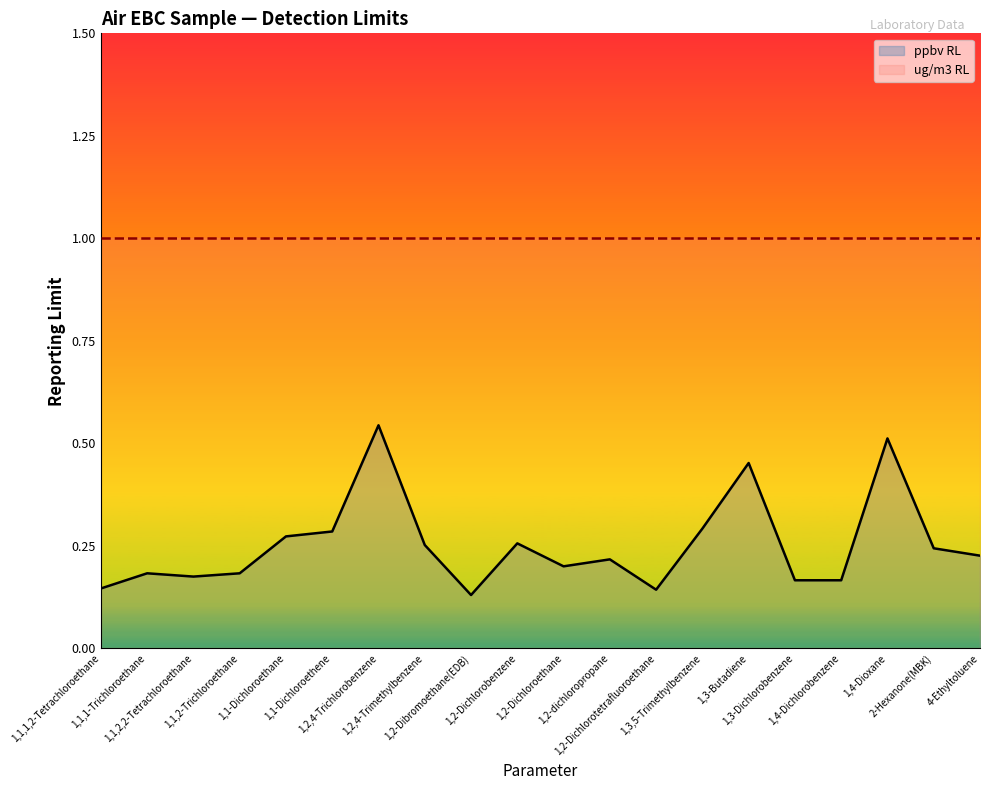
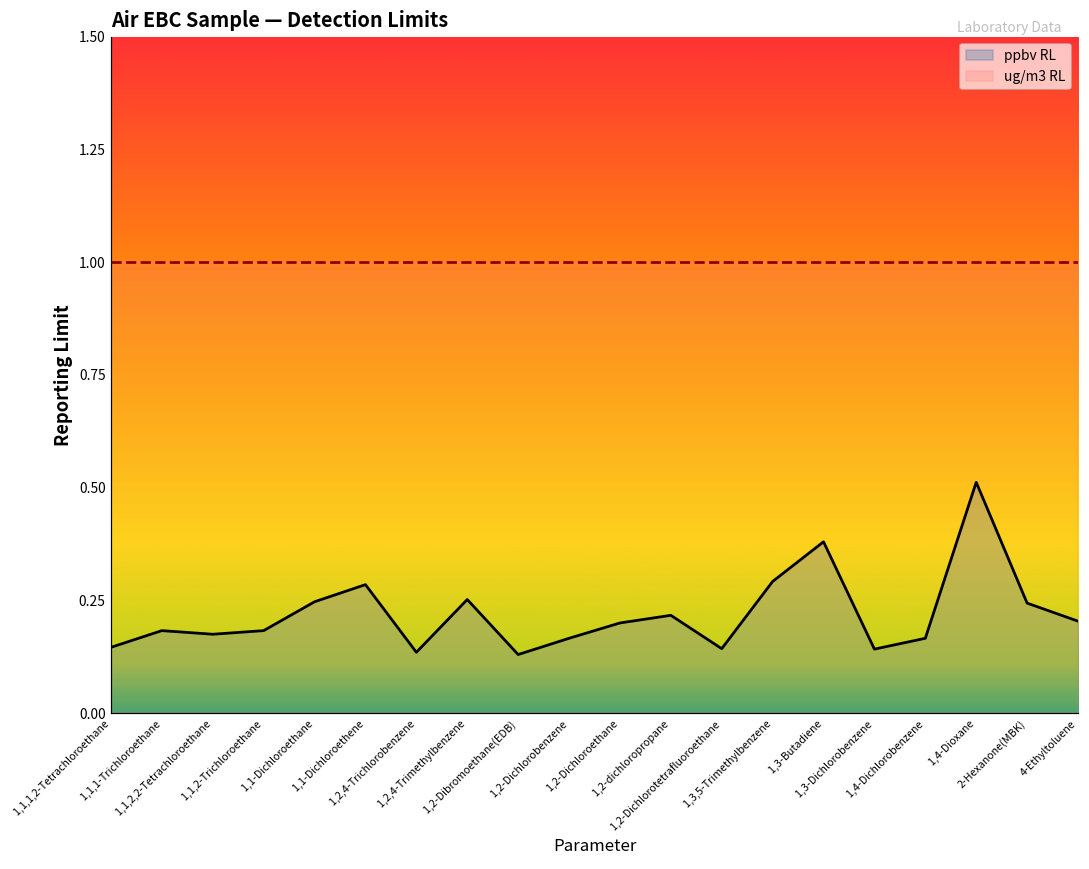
ppbv RL, 1,1-Dichloroethane: 0.27 -> 0.25
ppbv RL, 1,2,4-Trichlorobenzene: 0.54 -> 0.14
ppbv RL, 1,2-Dichlorobenzene: 0.26 -> 0.17
ppbv RL, 1,3-Butadiene: 0.45 -> 0.38
ppbv RL, 1,3-Dichlorobenzene: 0.17 -> 0.14
ppbv RL, 4-Ethyltoluene: 0.23 -> 0.20
